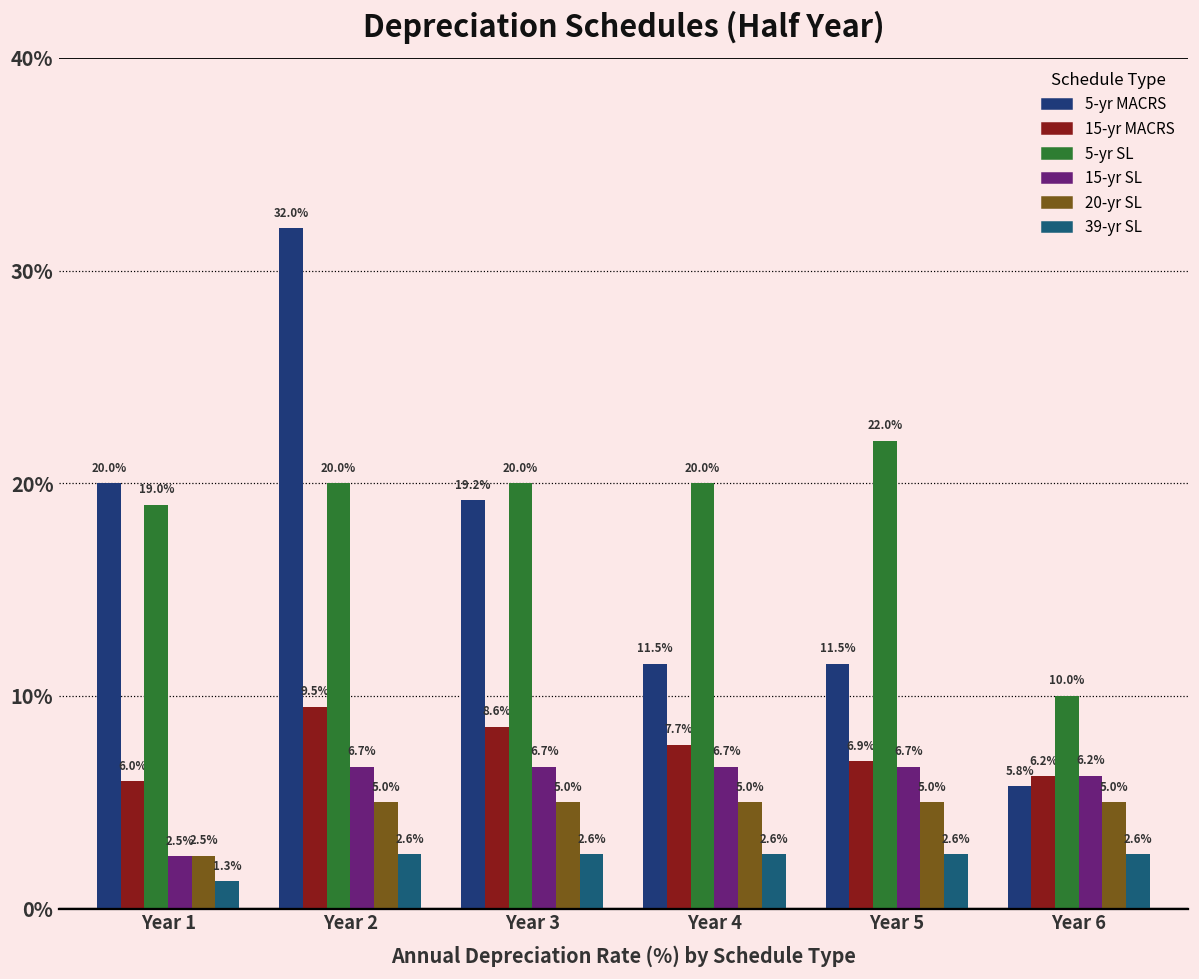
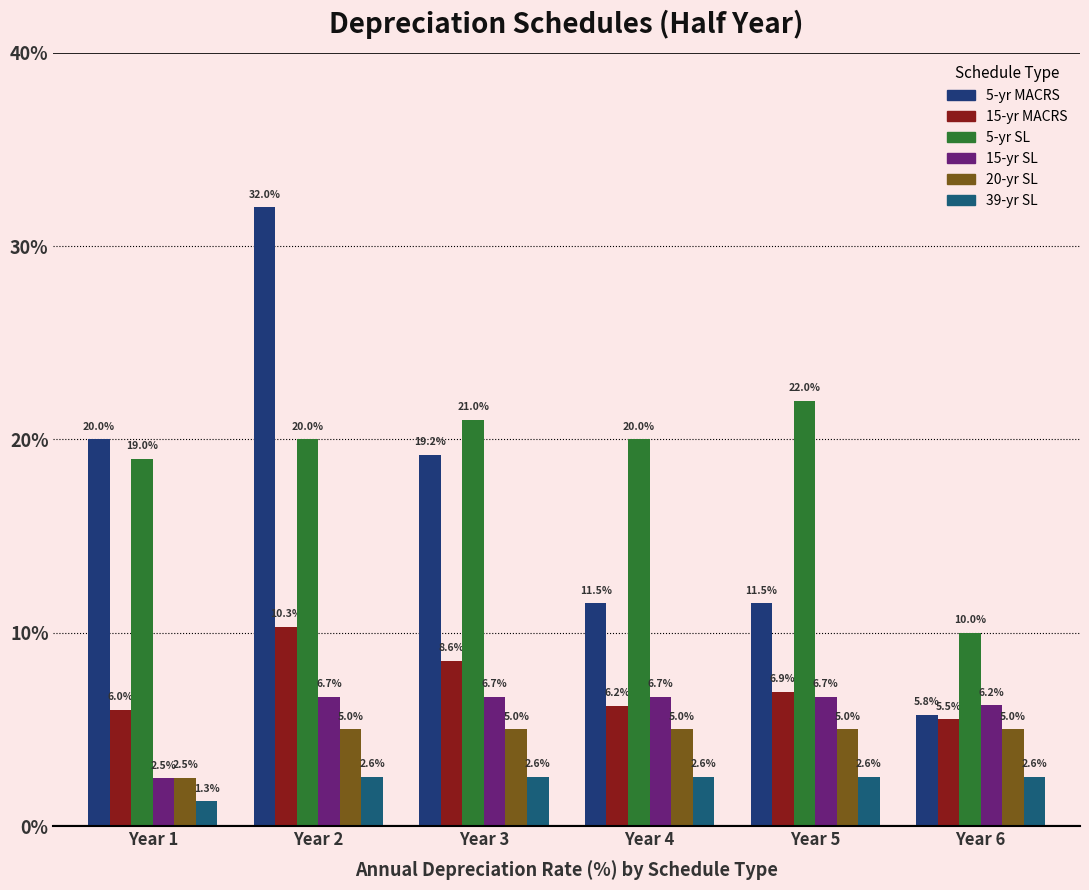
15-yr MACRS, Year 2: 9.5% -> 10.3%
5-yr SL, Year 3: 20.0% -> 21.0%
15-yr MACRS, Year 4: 7.7% -> 6.2%
15-yr MACRS, Year 6: 6.2% -> 5.5%
